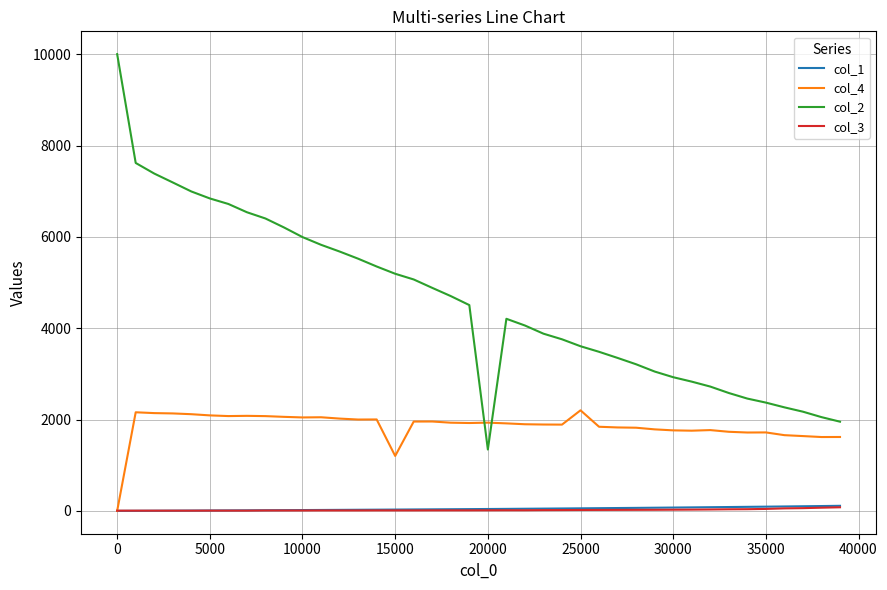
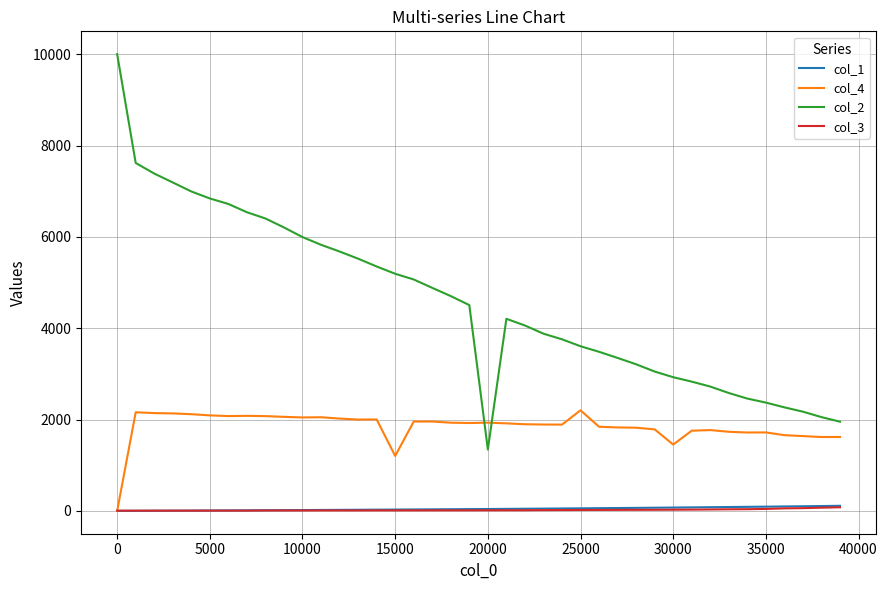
col_4, 30000: 1800 -> 1500
